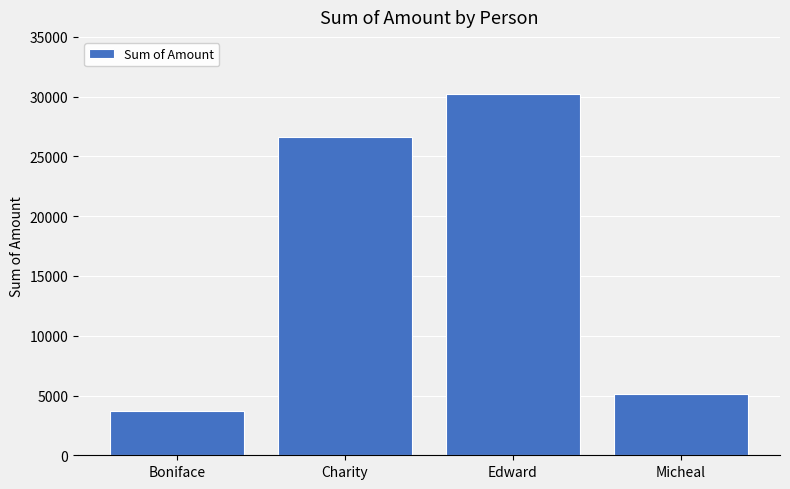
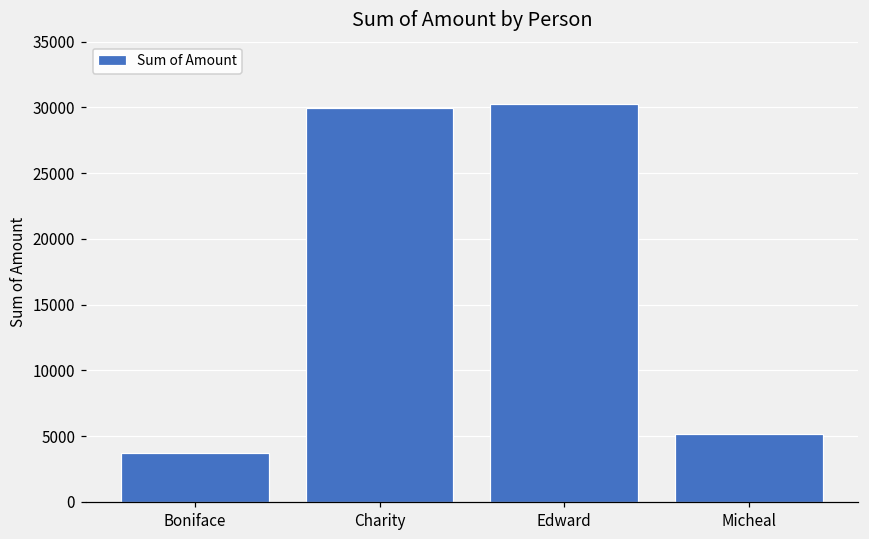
Charity: 26600 -> 30000
